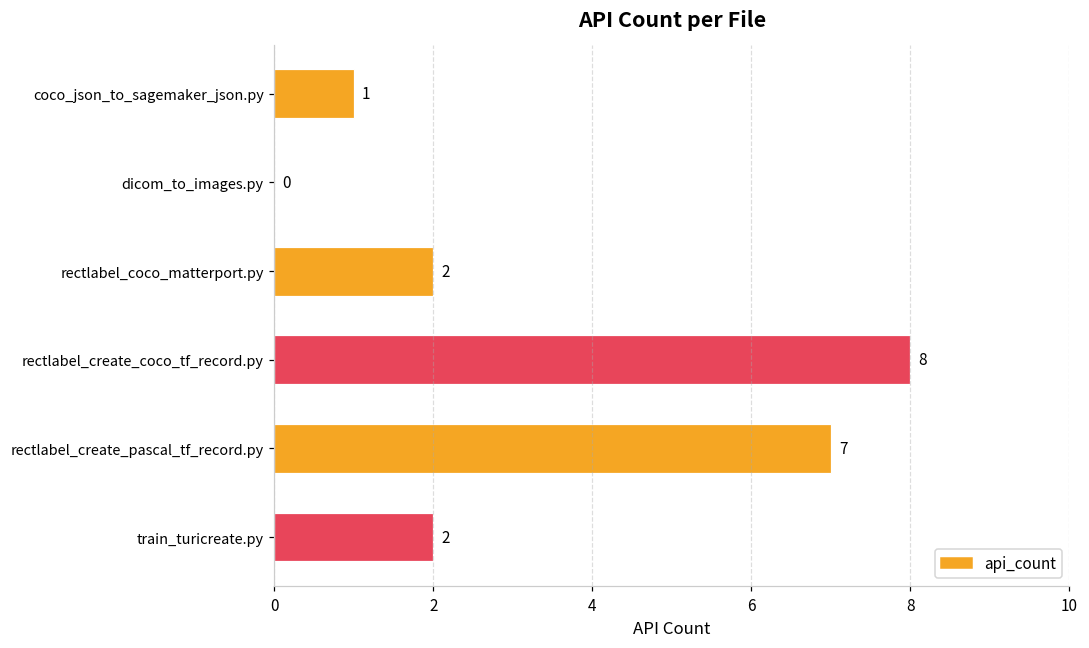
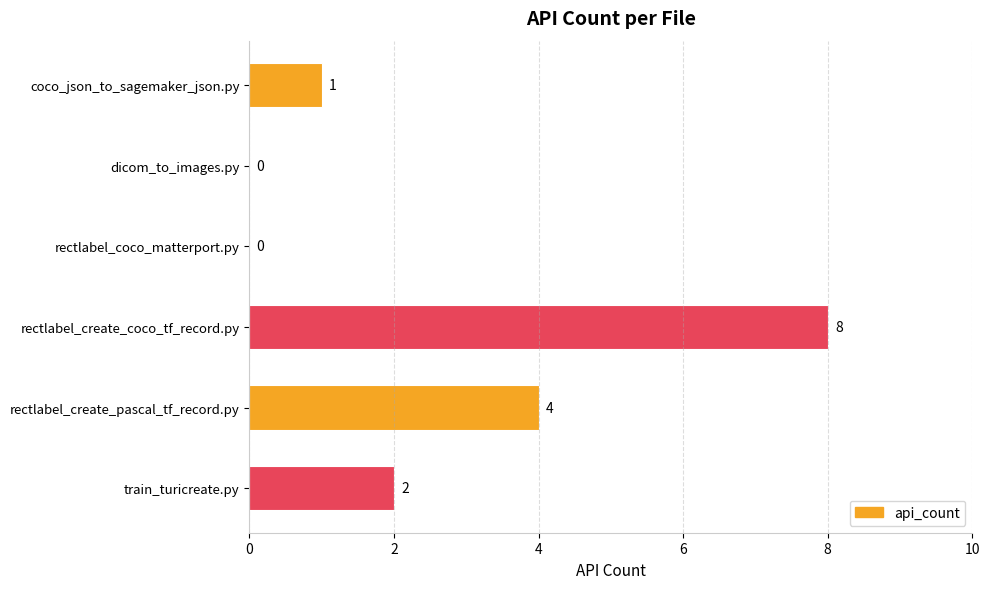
rectlabel_coco_matterport.py: 2 -> 0
rectlabel_create_pascal_tf_record.py: 7 -> 4
